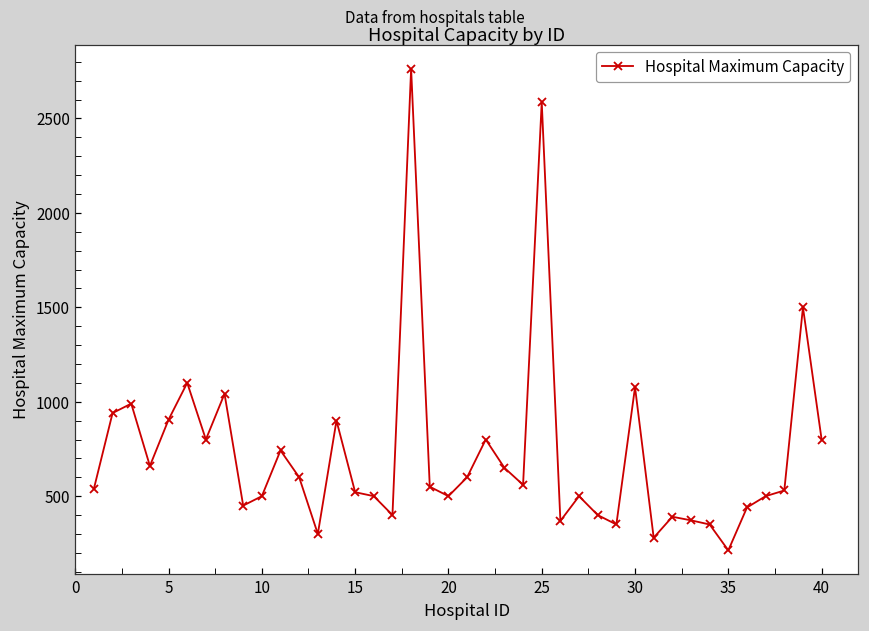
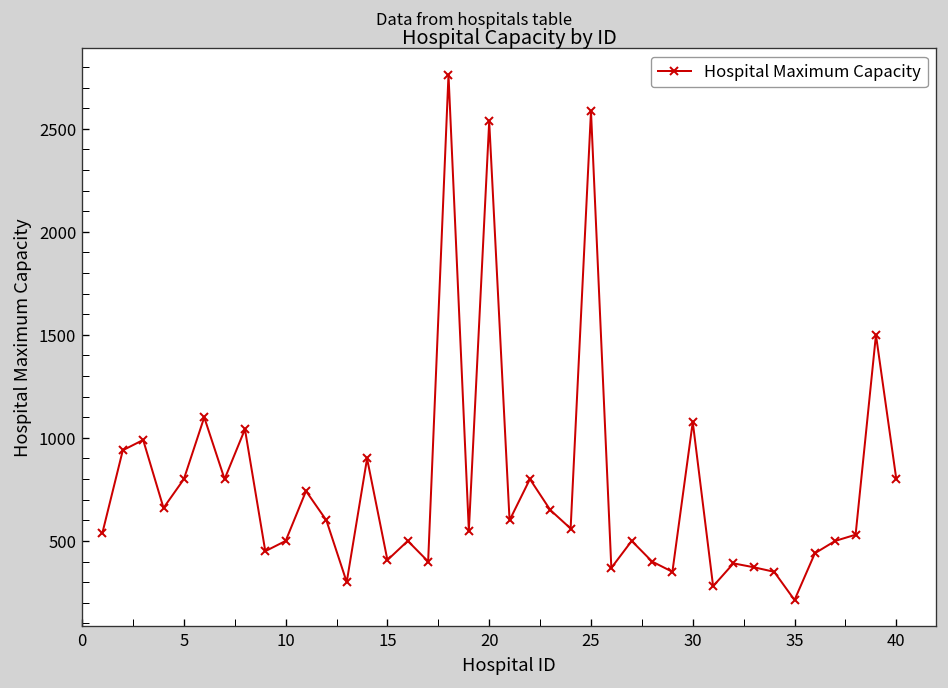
5: 910 -> 800
15: 520 -> 410
20: 500 -> 2540
